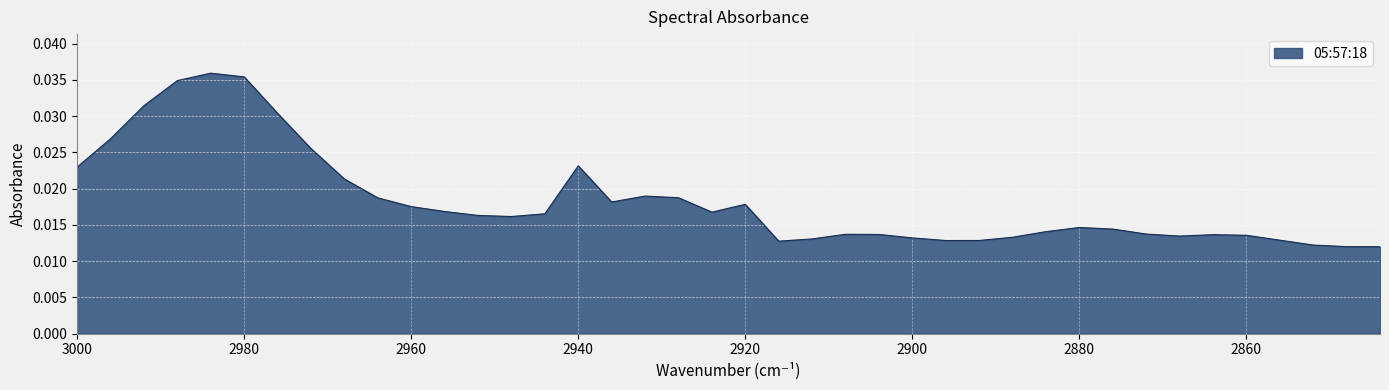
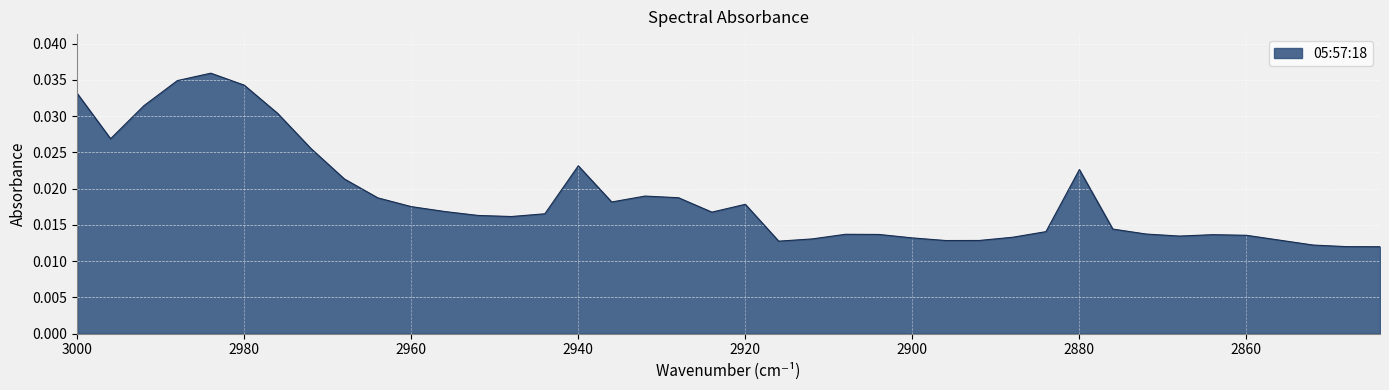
3000: 0.023 -> 0.033
2980: 0.035 -> 0.034
2880: 0.015 -> 0.023
